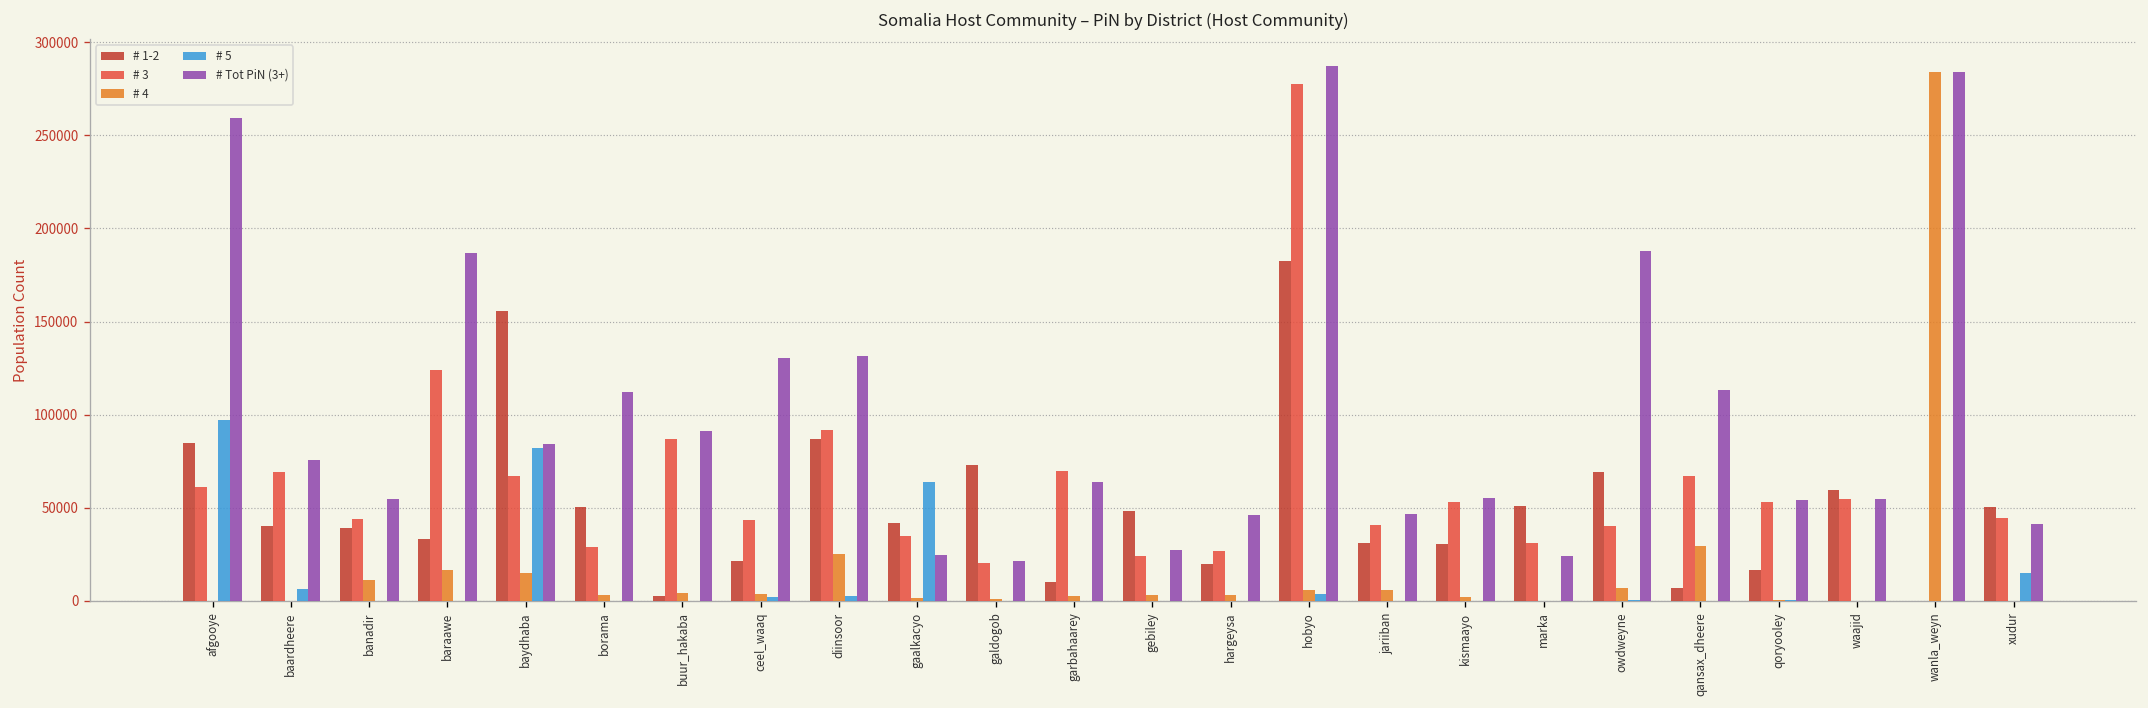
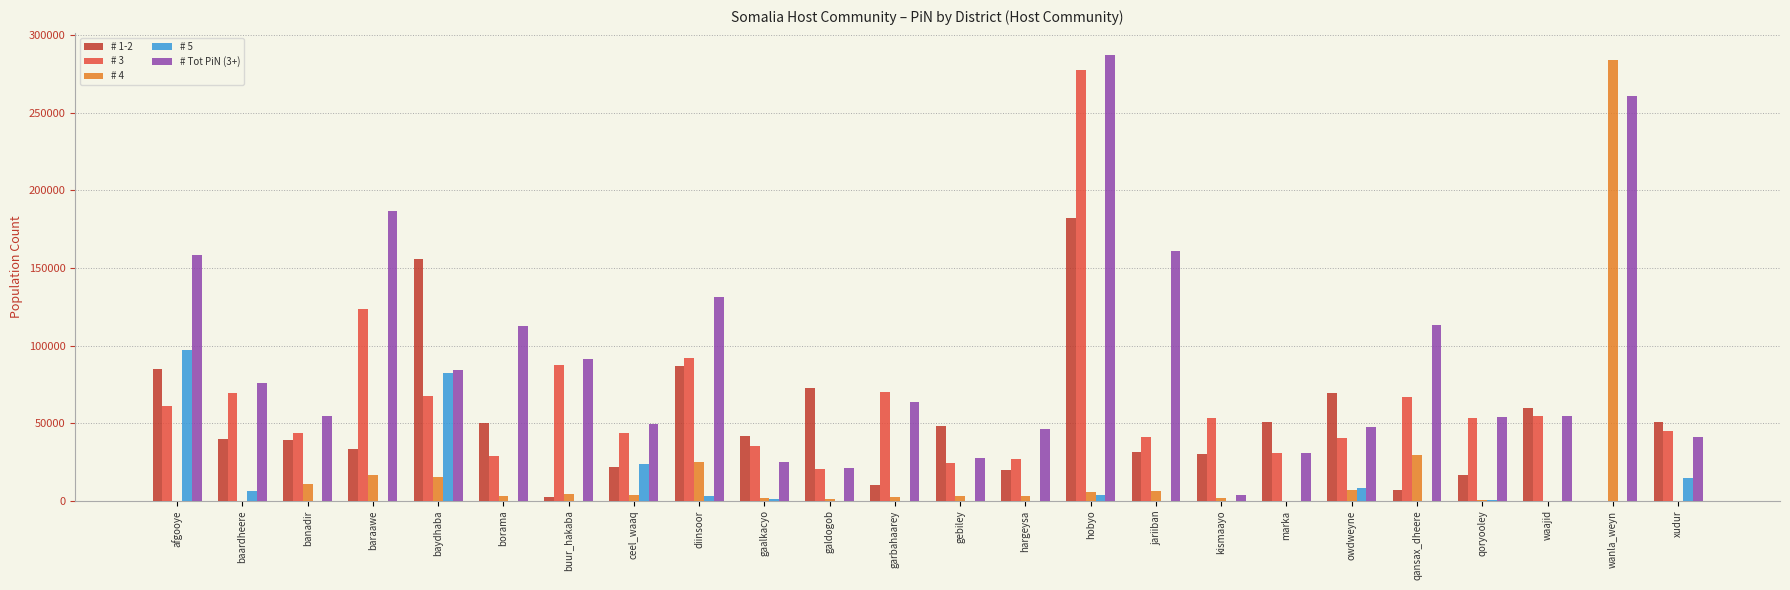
# Tot PiN (3+), afgooye: 259000 -> 158000
# 5, ceel_waaq: 2000 -> 24000
# Tot PiN (3+), ceel_waaq: 130000 -> 50000
# 5, gaalkacyo: 64000 -> 1000
# Tot PiN (3+), jariiban: 47000 -> 161000
# Tot PiN (3+), kismaayo: 55000 -> 3000
# Tot PiN (3+), marka: 24000 -> 31000
# 5, owdweyne: 1000 -> 8000
# Tot PiN (3+), owdweyne: 188000 -> 47000
# Tot PiN (3+), wanla_weyn: 284000 -> 261000
